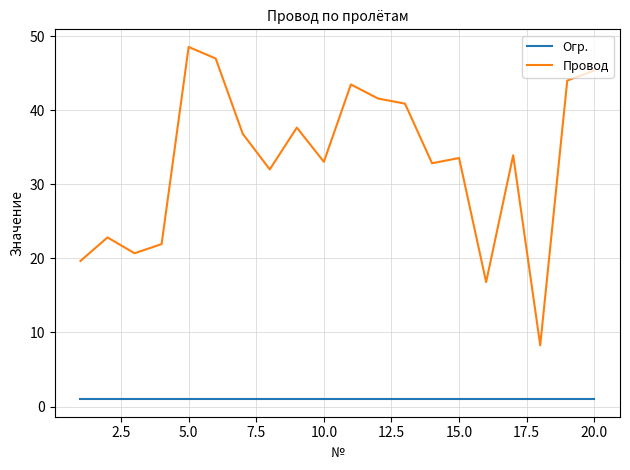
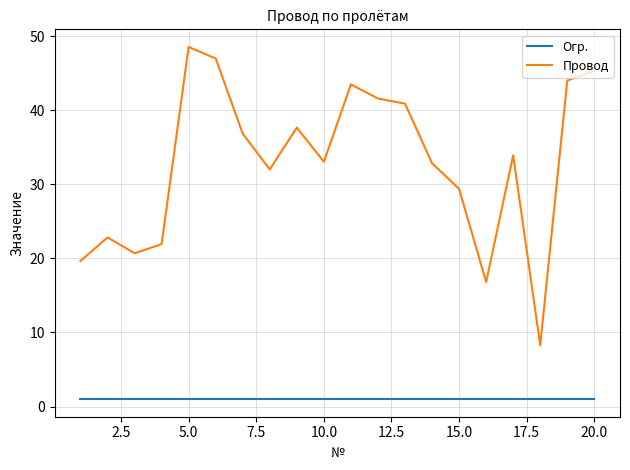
Провод, 15.0: 34 -> 29
